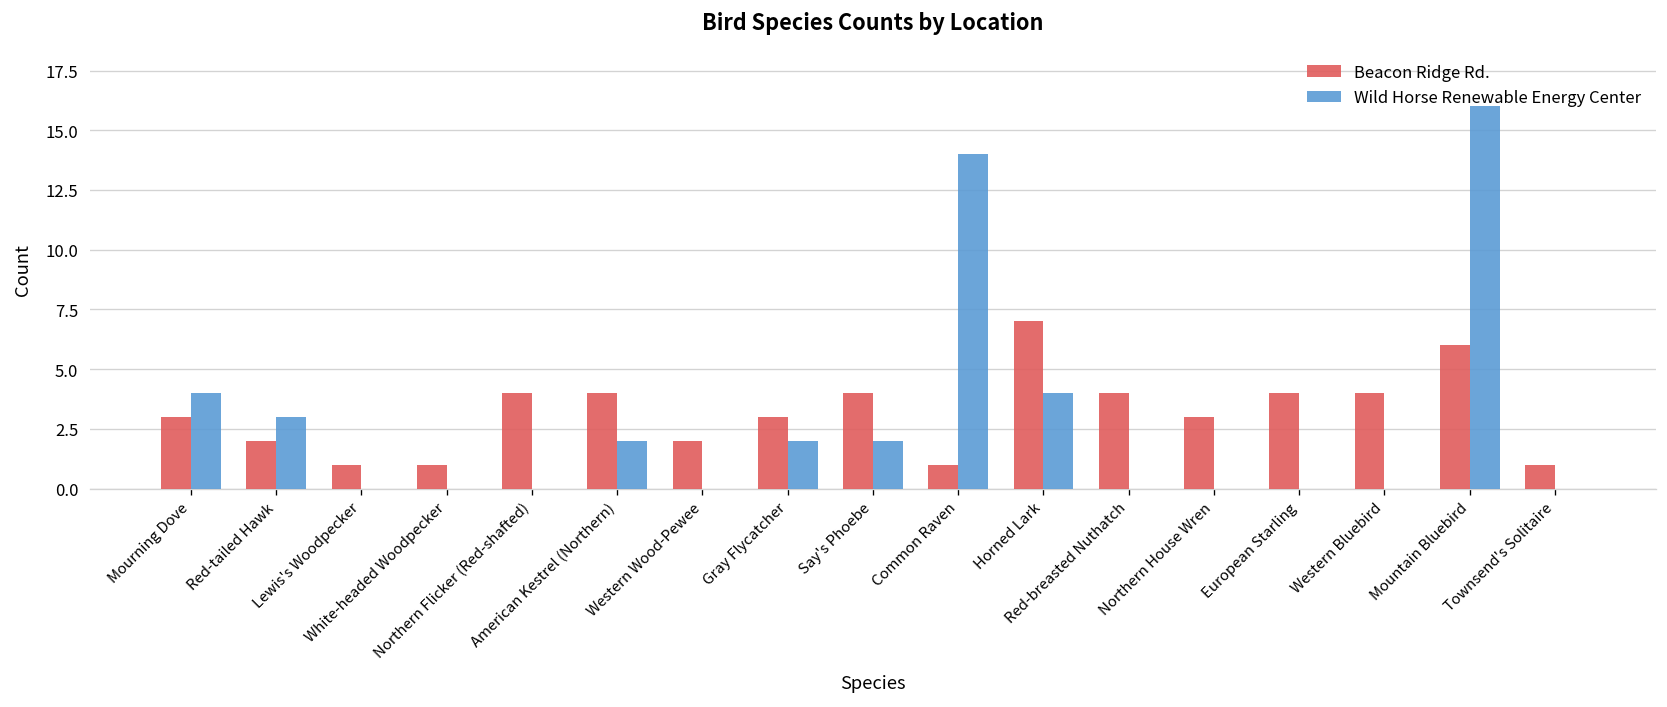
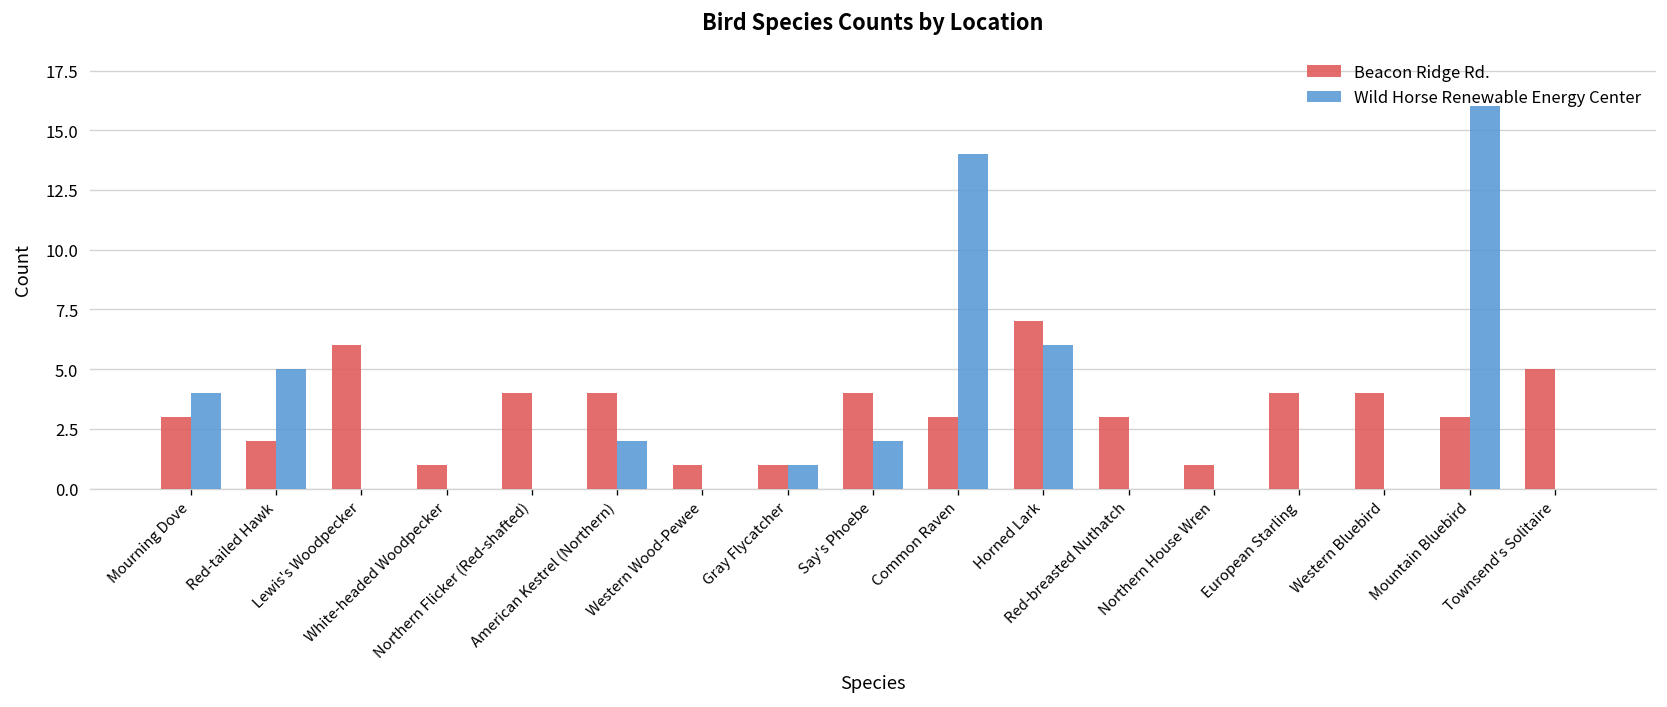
Wild Horse Renewable Energy Center, Red-tailed Hawk: 3 -> 5
Beacon Ridge Rd., Lewis's Woodpecker: 1 -> 6
Beacon Ridge Rd., Western Wood-Pewee: 2 -> 1
Beacon Ridge Rd., Gray Flycatcher: 3 -> 1
Wild Horse Renewable Energy Center, Gray Flycatcher: 2 -> 1
Beacon Ridge Rd., Common Raven: 1 -> 3
Wild Horse Renewable Energy Center, Horned Lark: 4 -> 6
Beacon Ridge Rd., Red-breasted Nuthatch: 4 -> 3
Beacon Ridge Rd., Northern House Wren: 3 -> 1
Beacon Ridge Rd., Mountain Bluebird: 6 -> 3
Beacon Ridge Rd., Townsend's Solitaire: 1 -> 5
